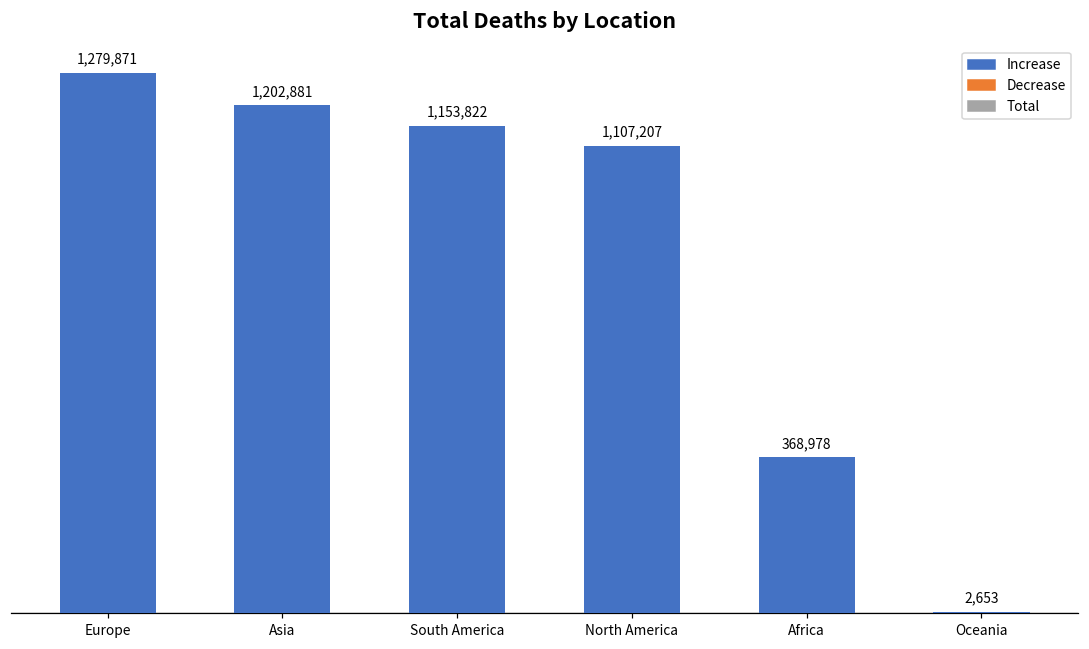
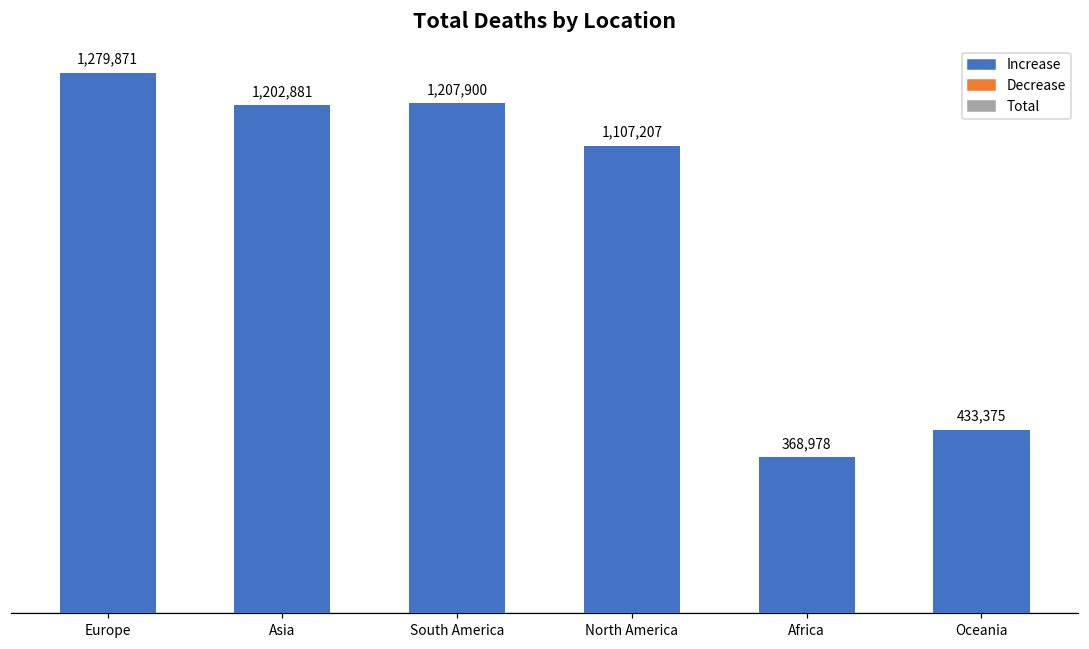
South America: 1,153,822 -> 1,207,900
Oceania: 2,653 -> 433,375
